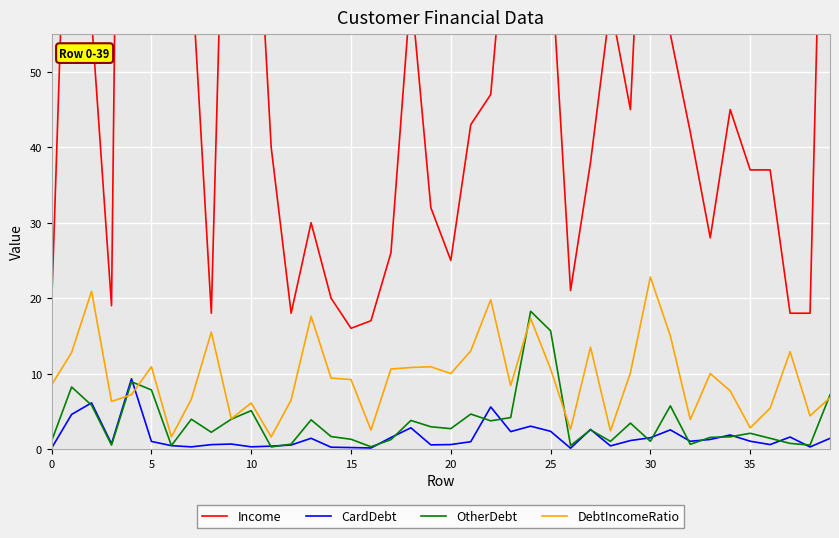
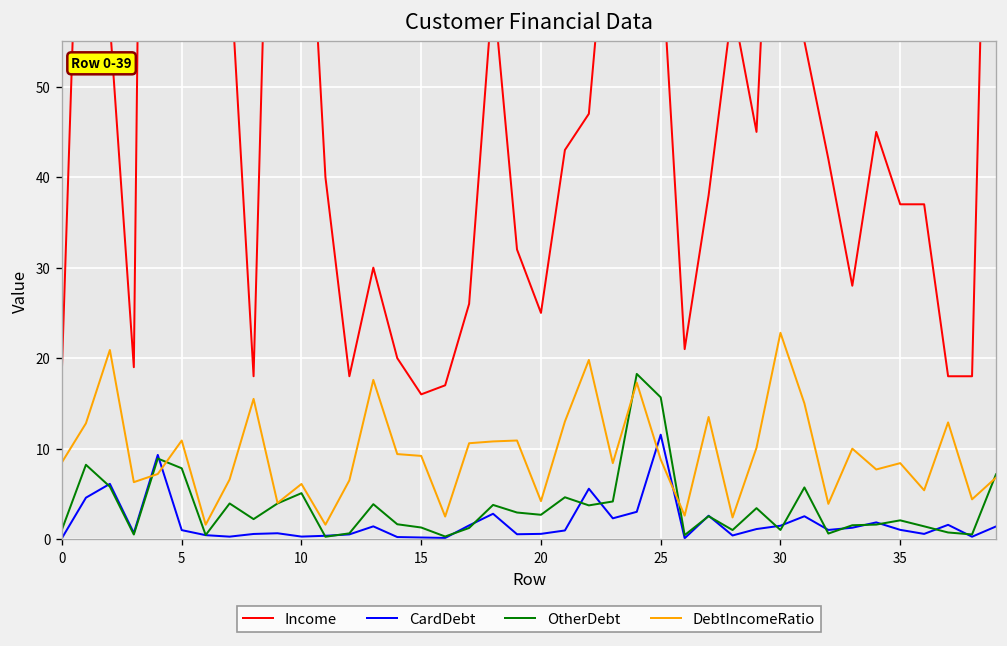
DebtIncomeRatio, 20: 10 -> 4
CardDebt, 25: 2 -> 12
DebtIncomeRatio, 25: 11 -> 9
DebtIncomeRatio, 35: 3 -> 8
